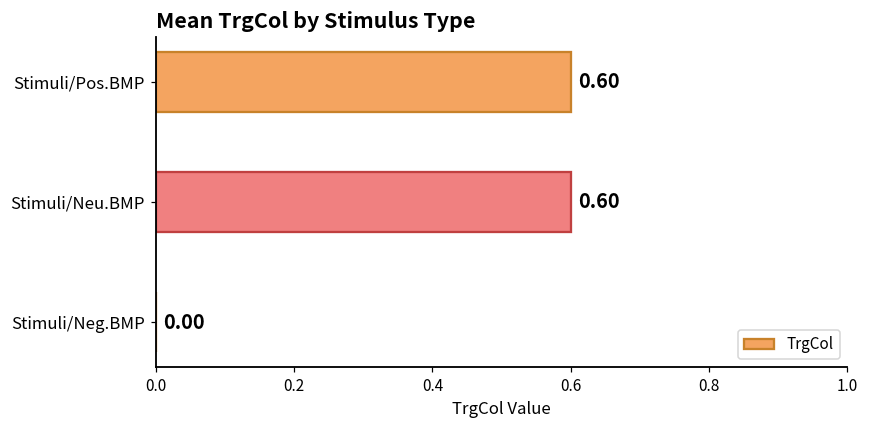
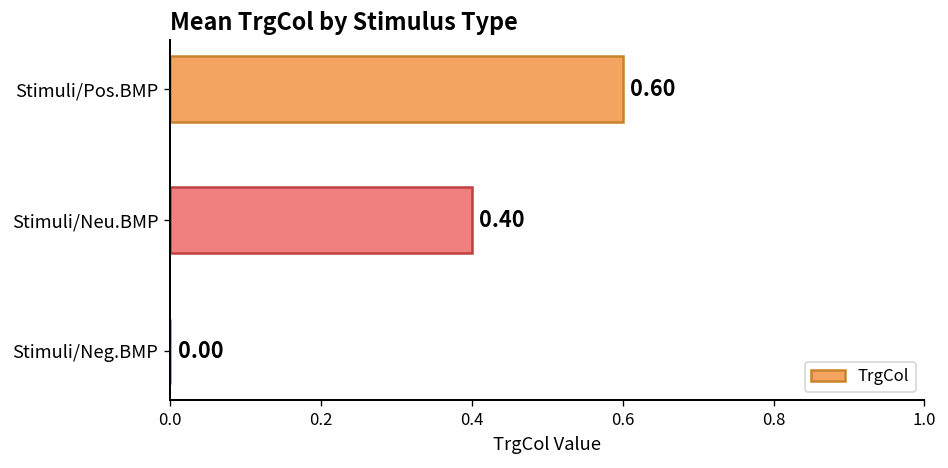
Stimuli/Neu.BMP: 0.60 -> 0.40
